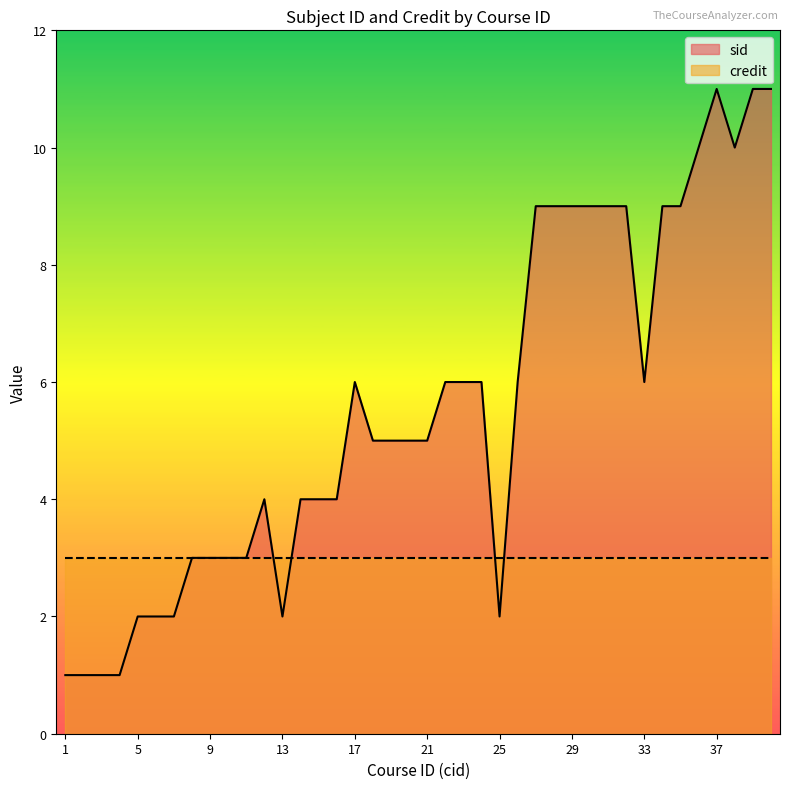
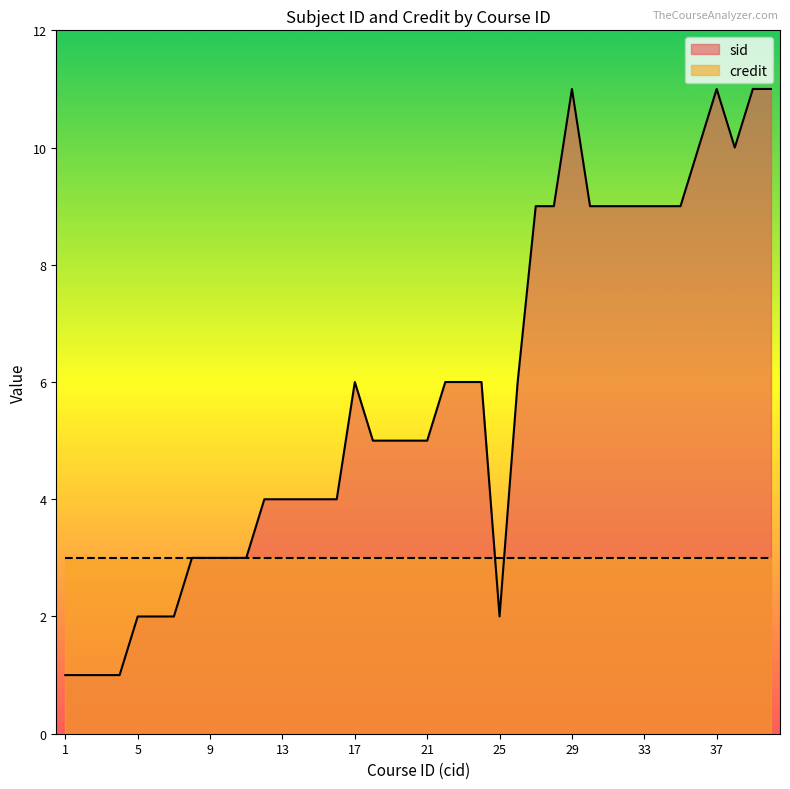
sid, 13: 2 -> 4
sid, 29: 9 -> 11
sid, 33: 6 -> 9
